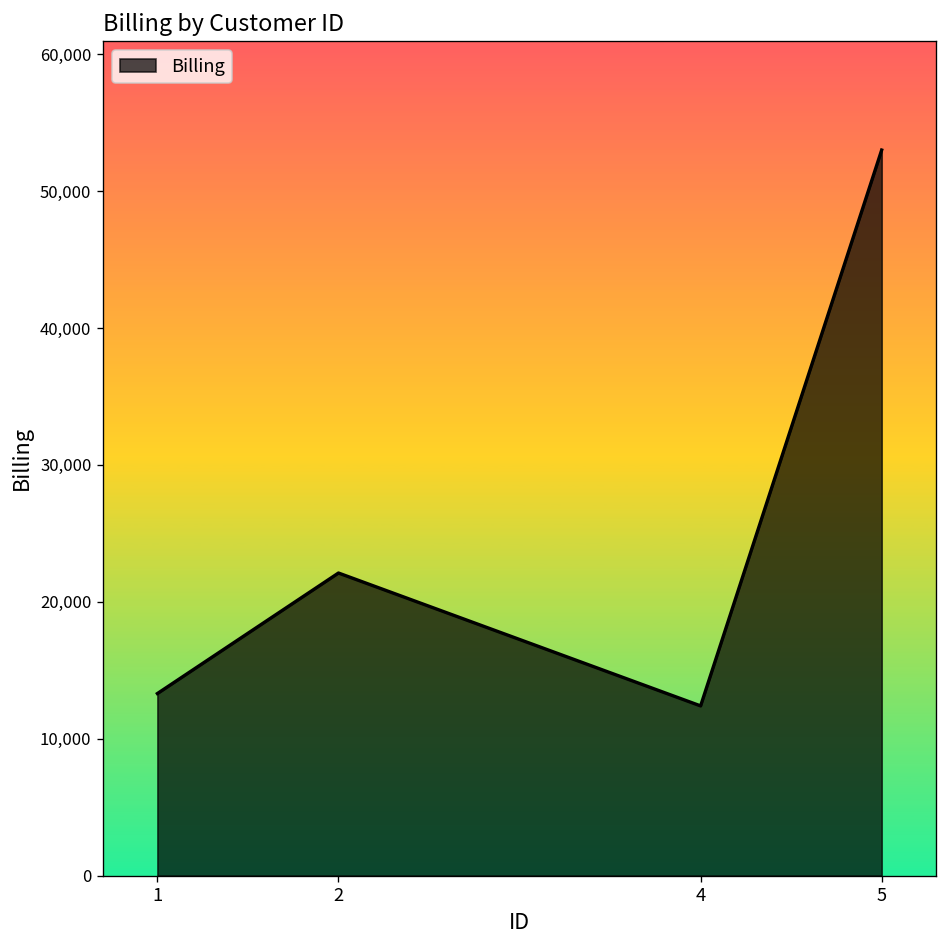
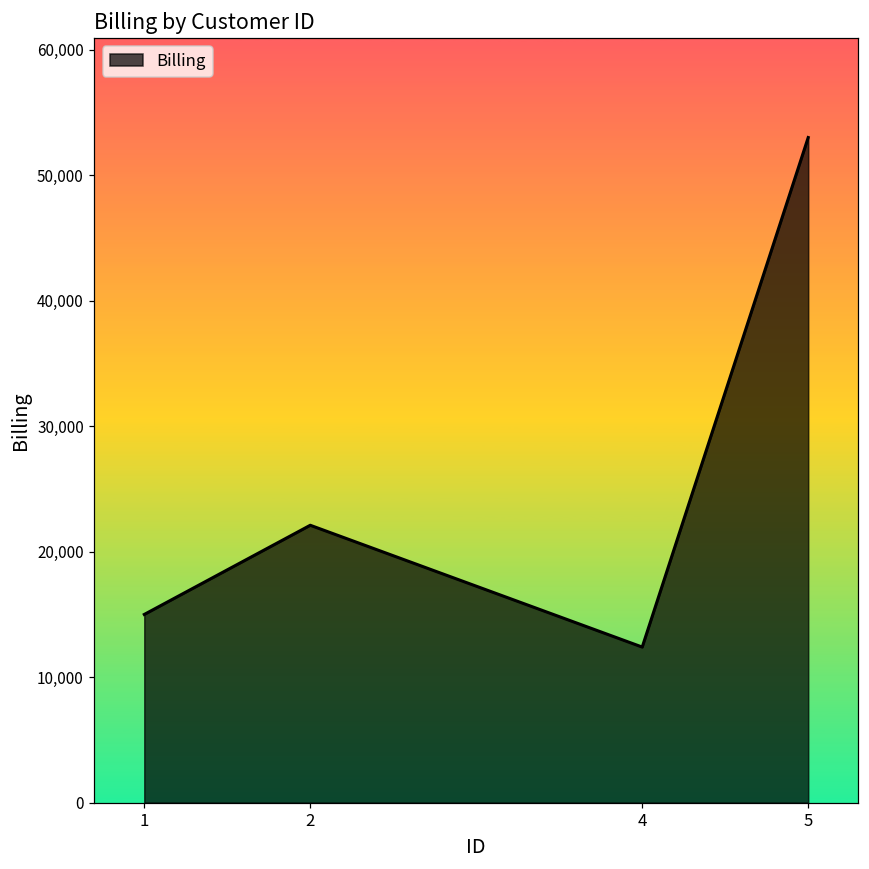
1: 13,300 -> 15,000
